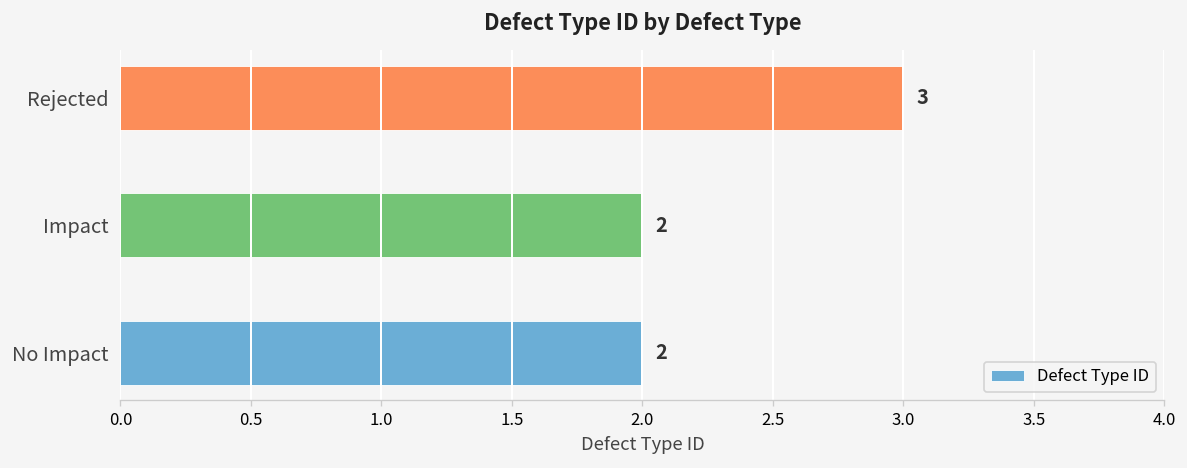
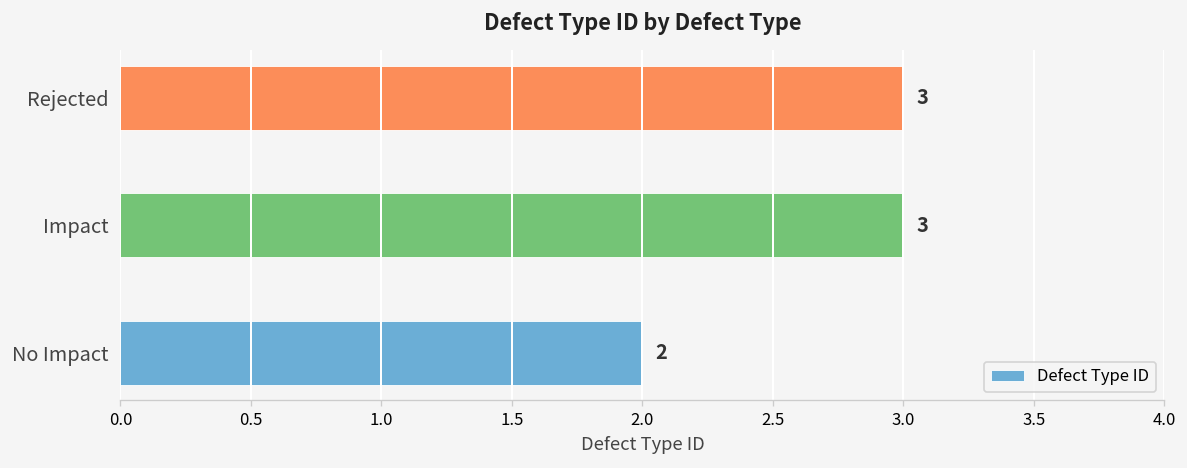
Impact: 2 -> 3
